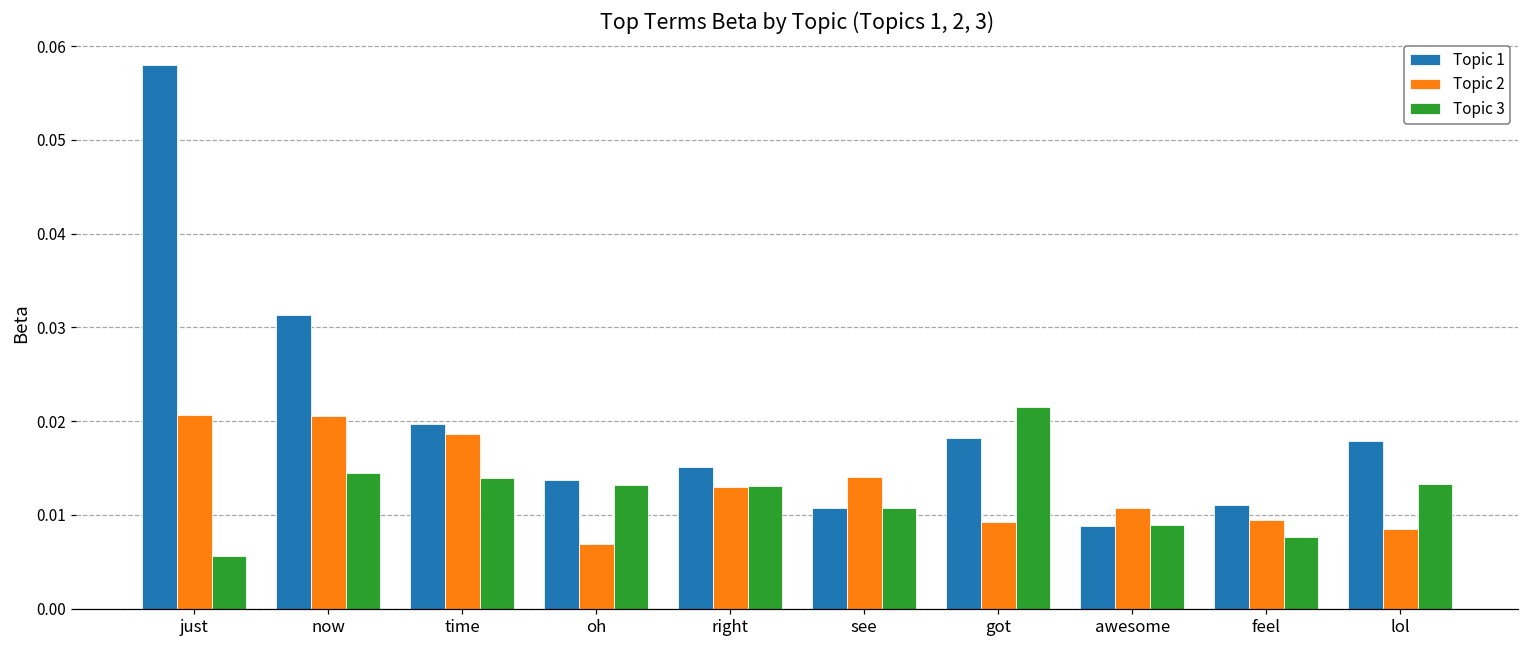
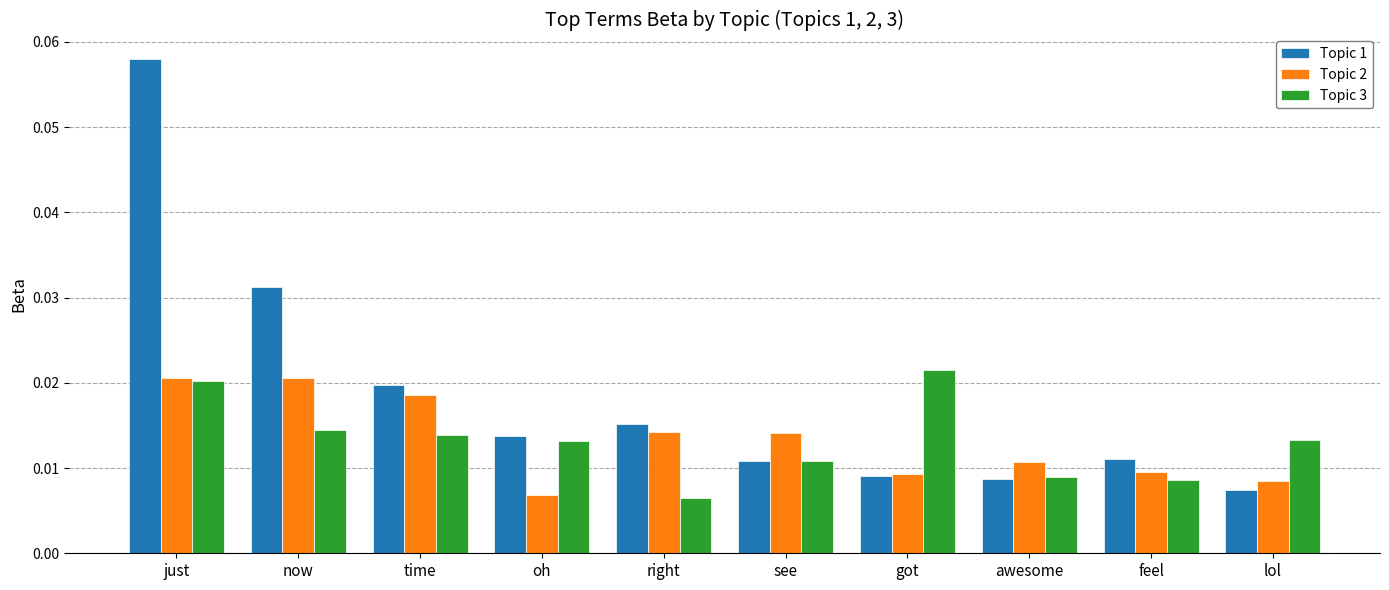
Topic 3, just: 0.006 -> 0.020
Topic 2, right: 0.013 -> 0.014
Topic 3, right: 0.013 -> 0.006
Topic 1, got: 0.018 -> 0.009
Topic 3, feel: 0.008 -> 0.009
Topic 1, lol: 0.018 -> 0.007
